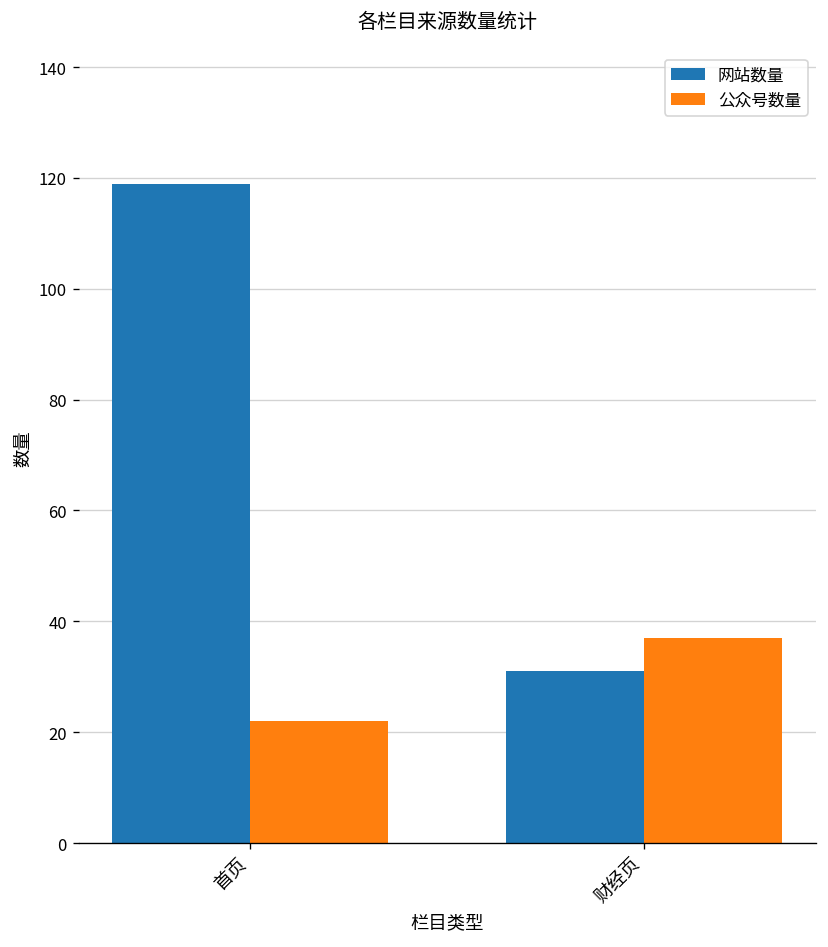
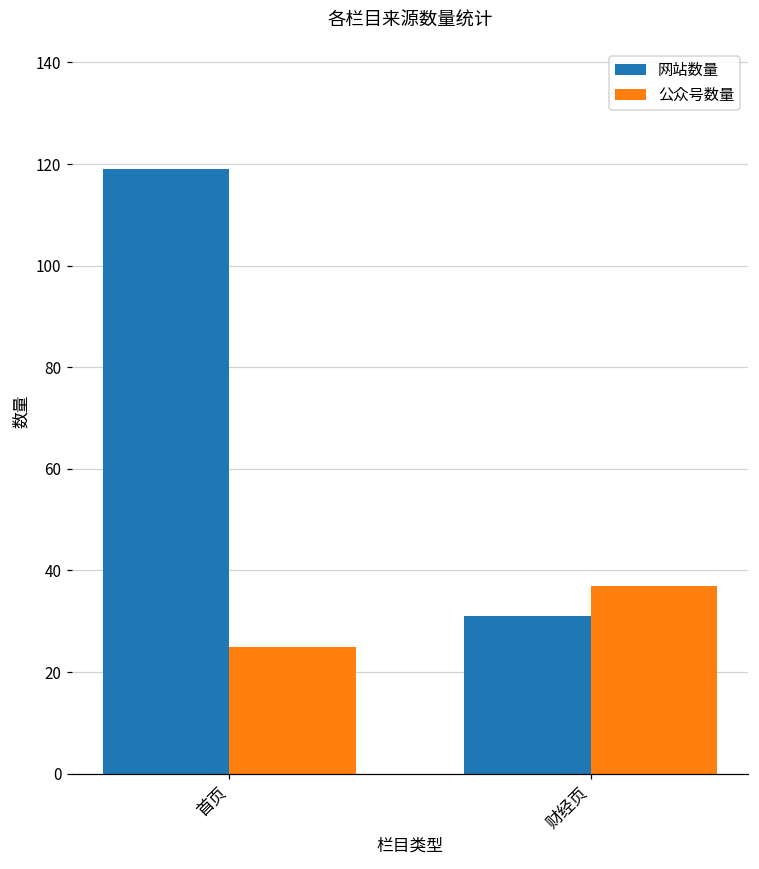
公众号数量, 首页: 22 -> 25
